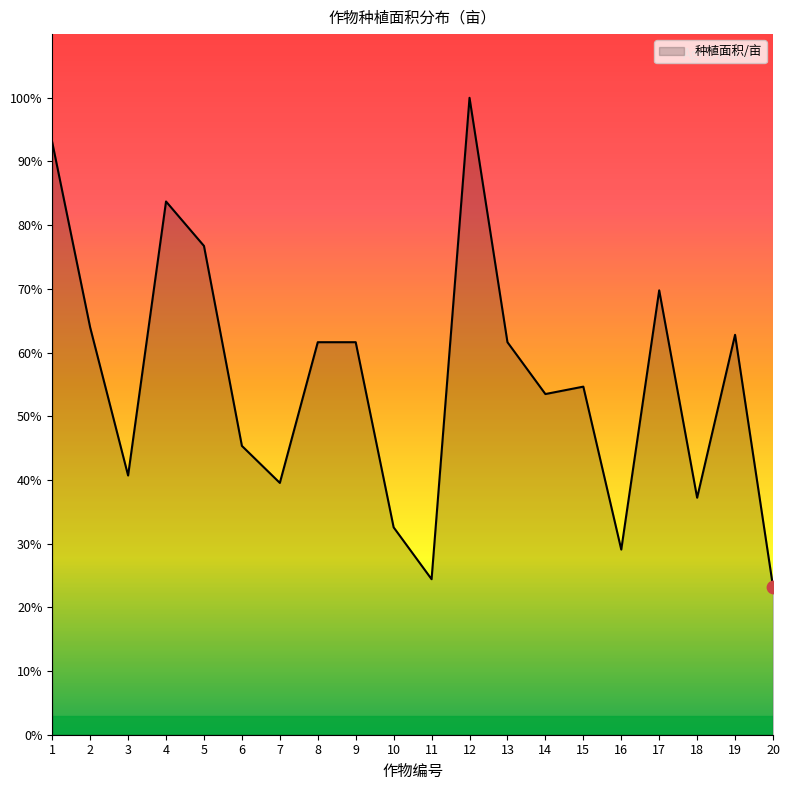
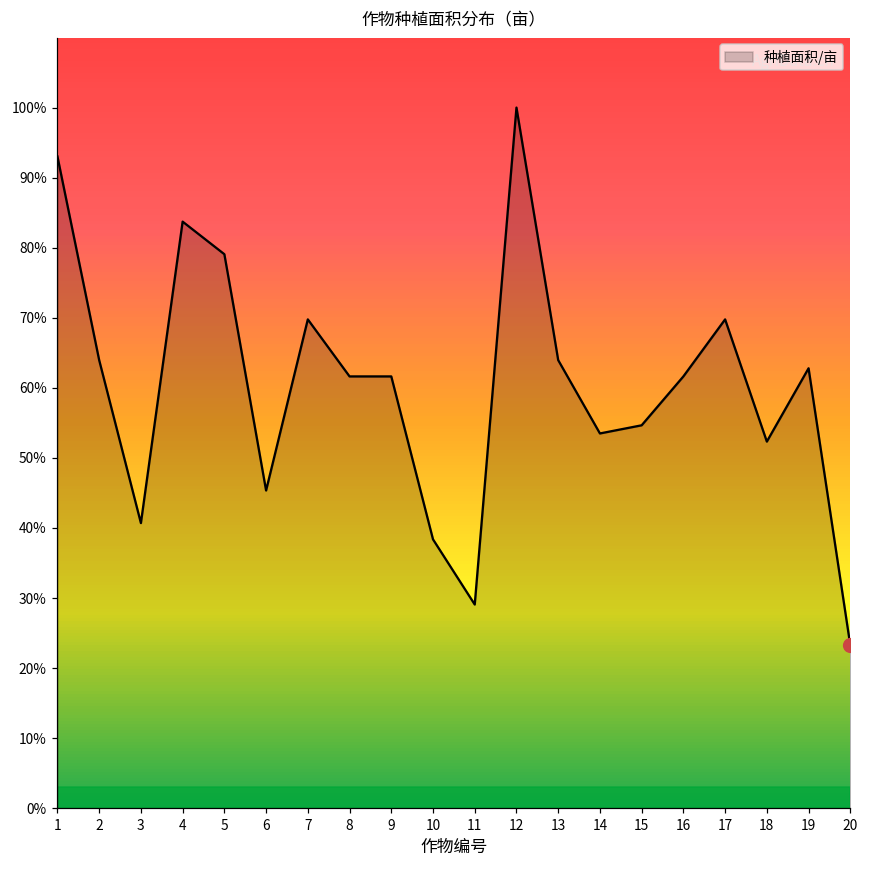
种植面积/亩, 5: 77% -> 79%
种植面积/亩, 7: 40% -> 70%
种植面积/亩, 10: 33% -> 38%
种植面积/亩, 11: 24% -> 29%
种植面积/亩, 13: 62% -> 64%
种植面积/亩, 16: 29% -> 62%
种植面积/亩, 18: 37% -> 52%
